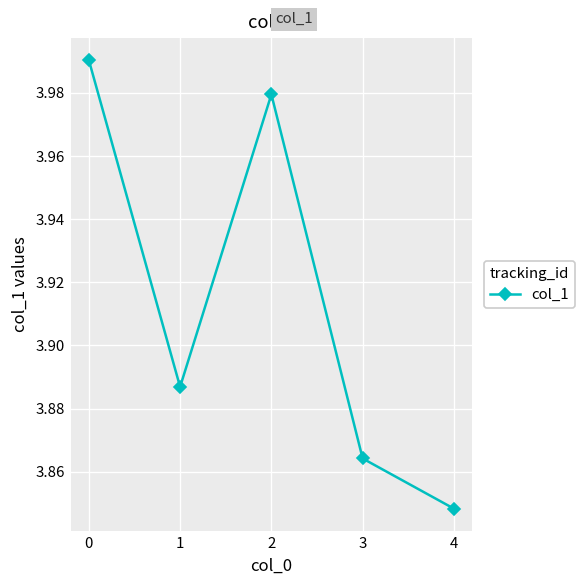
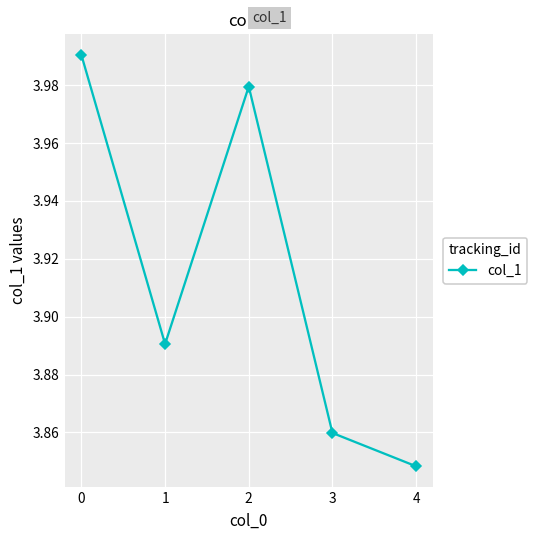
1: 3.887 -> 3.891
3: 3.864 -> 3.860
